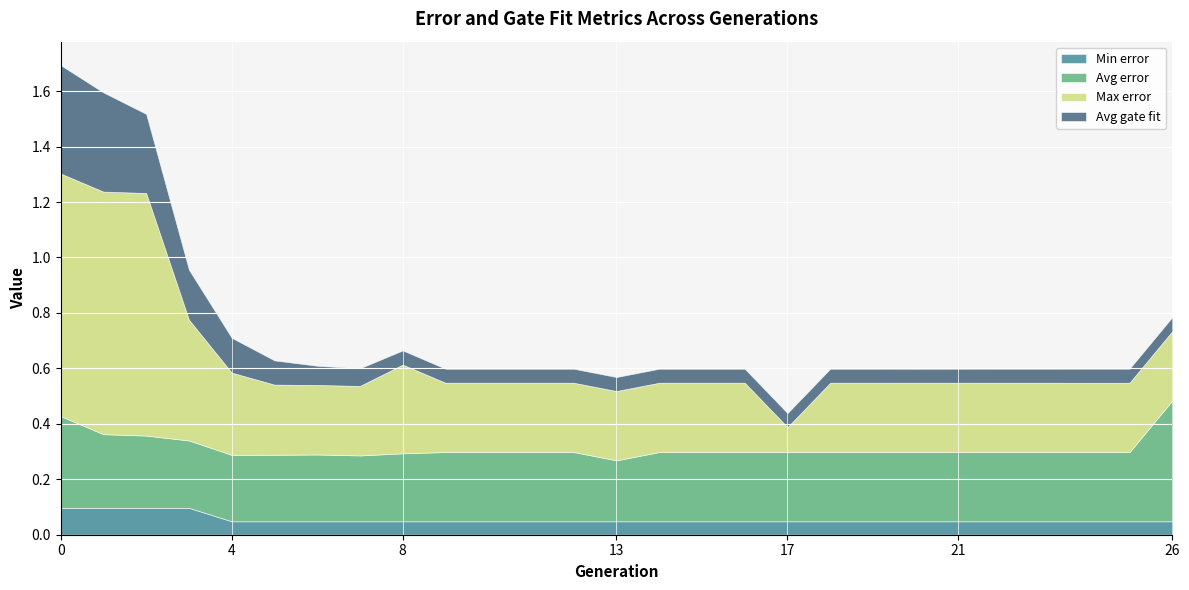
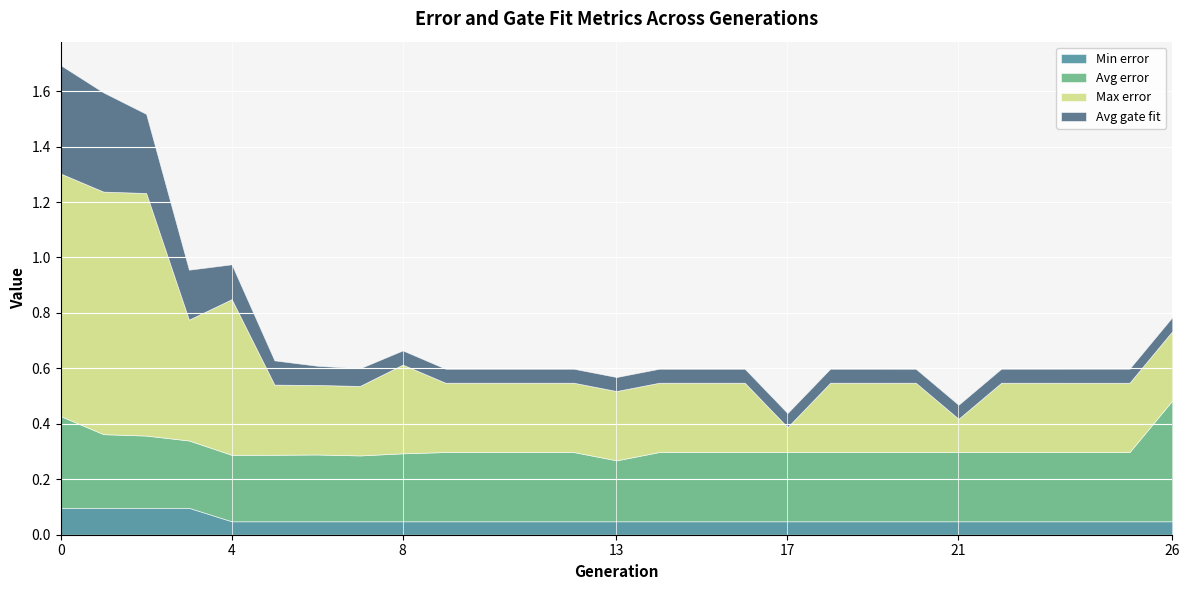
Max error, 4: 0.30 -> 0.56
Max error, 21: 0.25 -> 0.12
